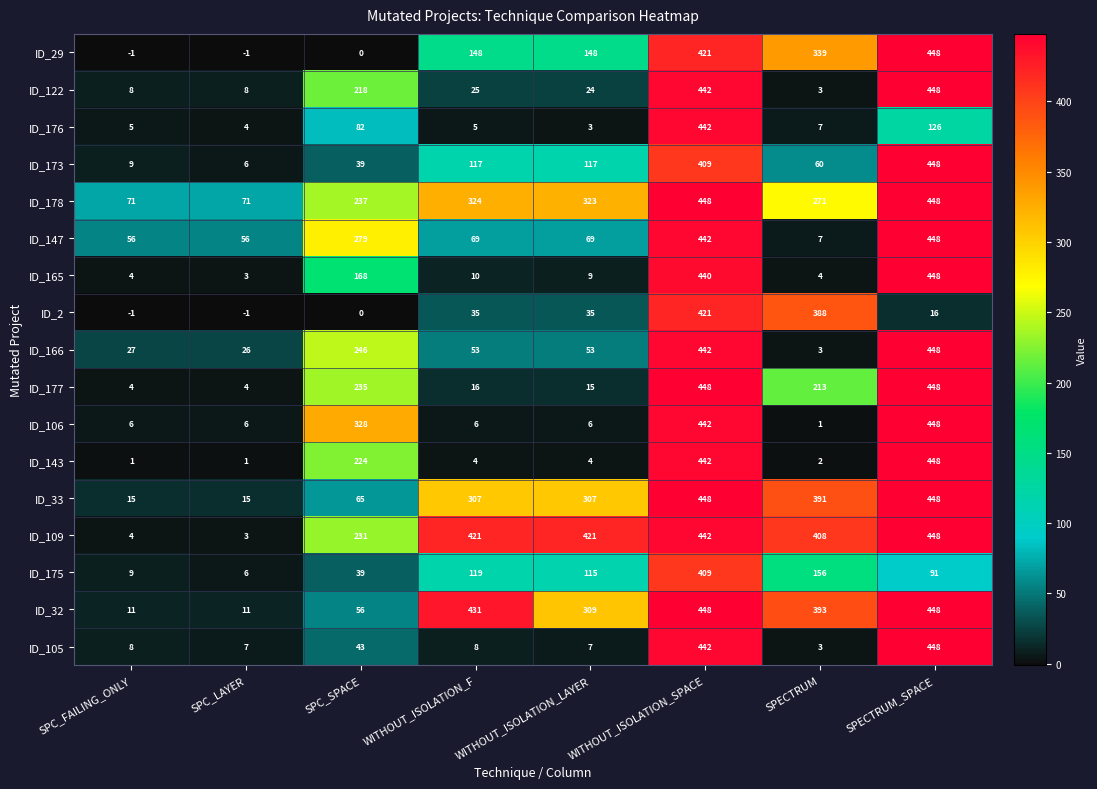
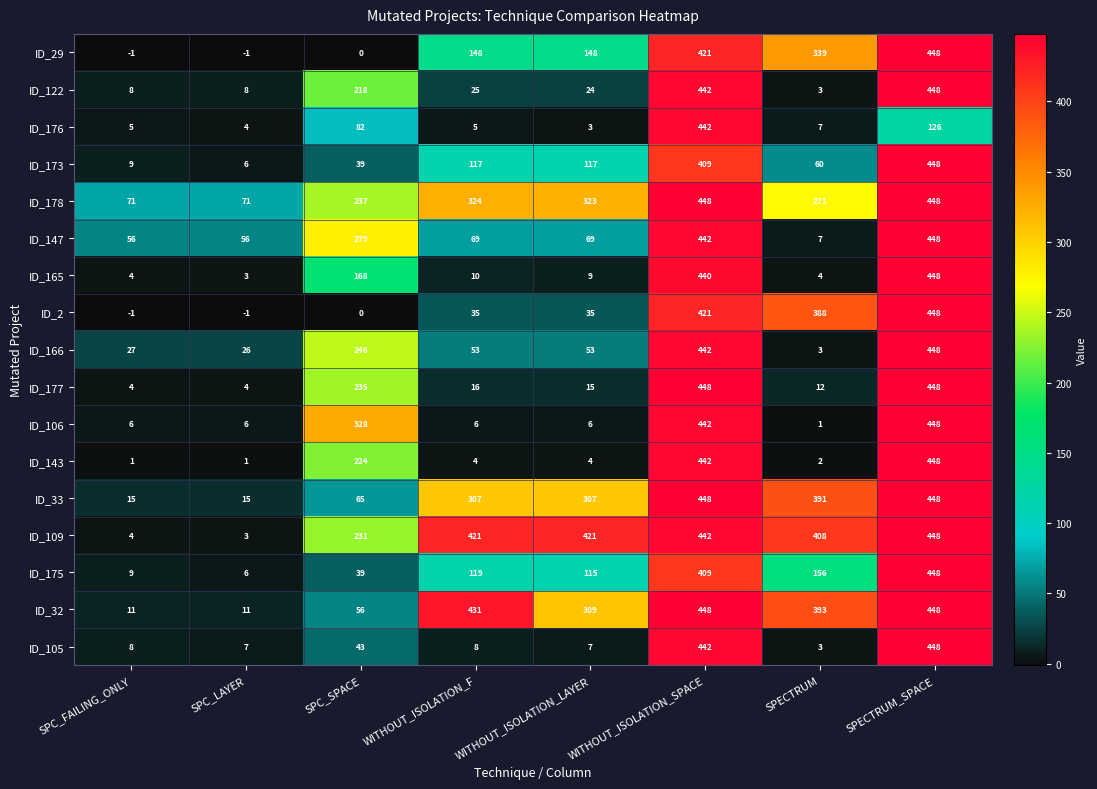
ID_2, SPECTRUM_SPACE: 16 -> 448
ID_177, SPECTRUM: 213 -> 12
ID_175, SPECTRUM_SPACE: 91 -> 448
